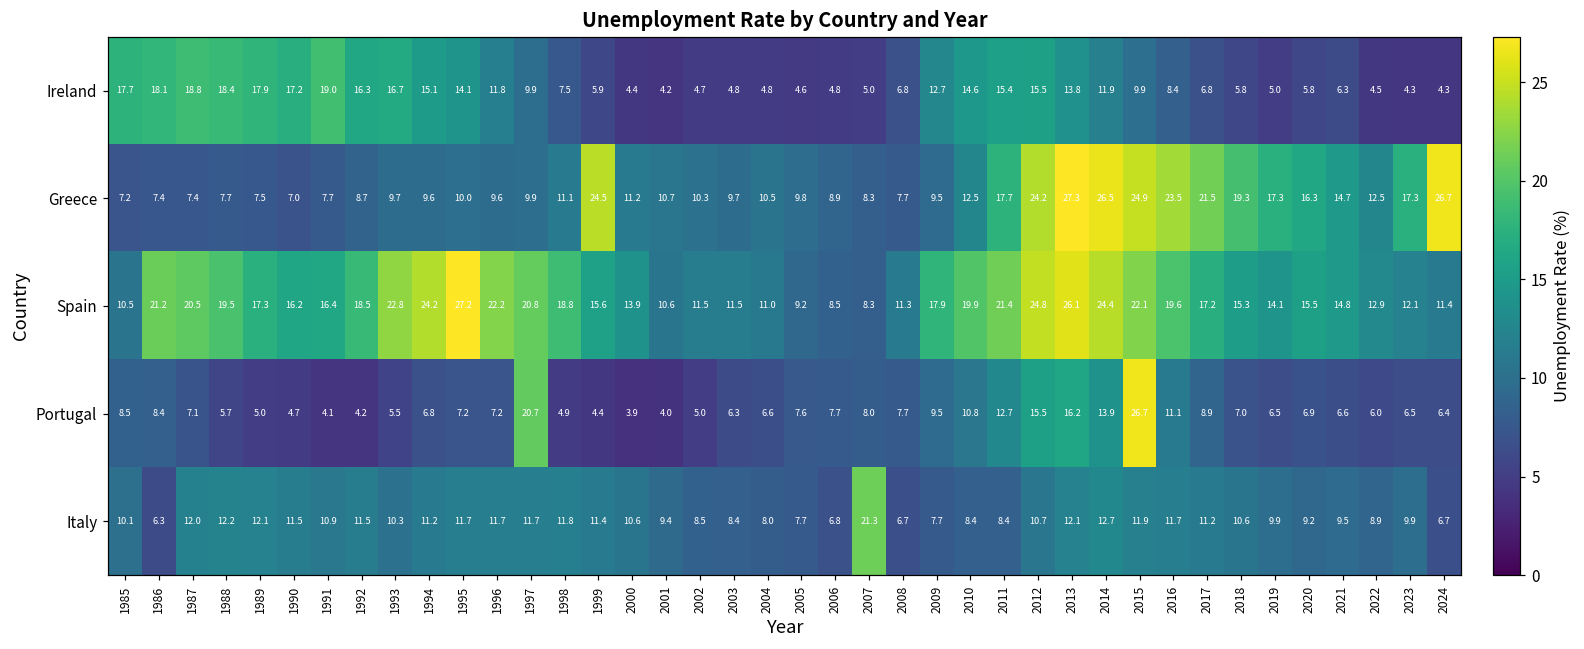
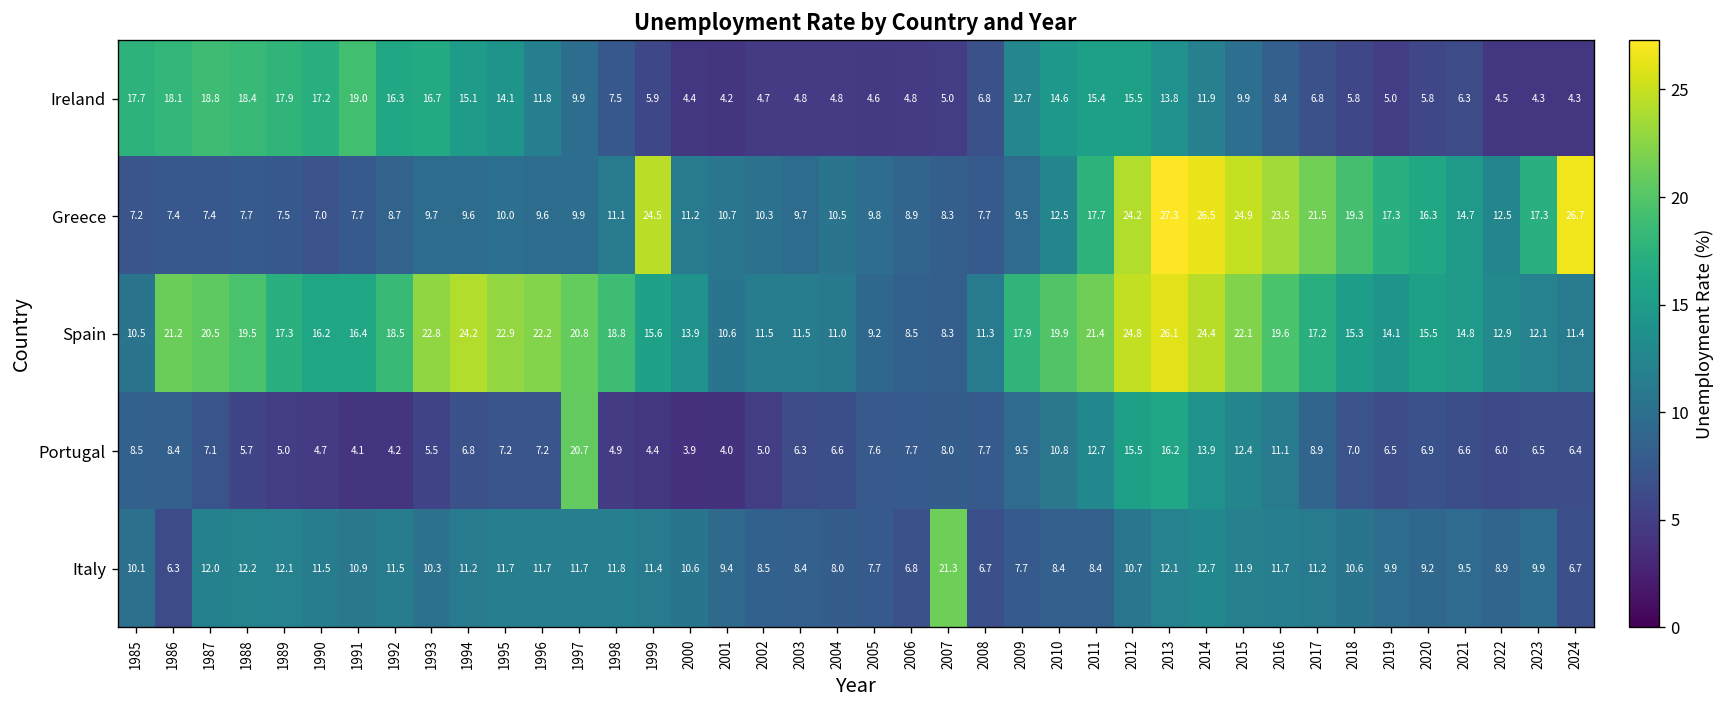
Spain, 1995: 27.2 -> 22.9
Portugal, 2015: 26.7 -> 12.4
